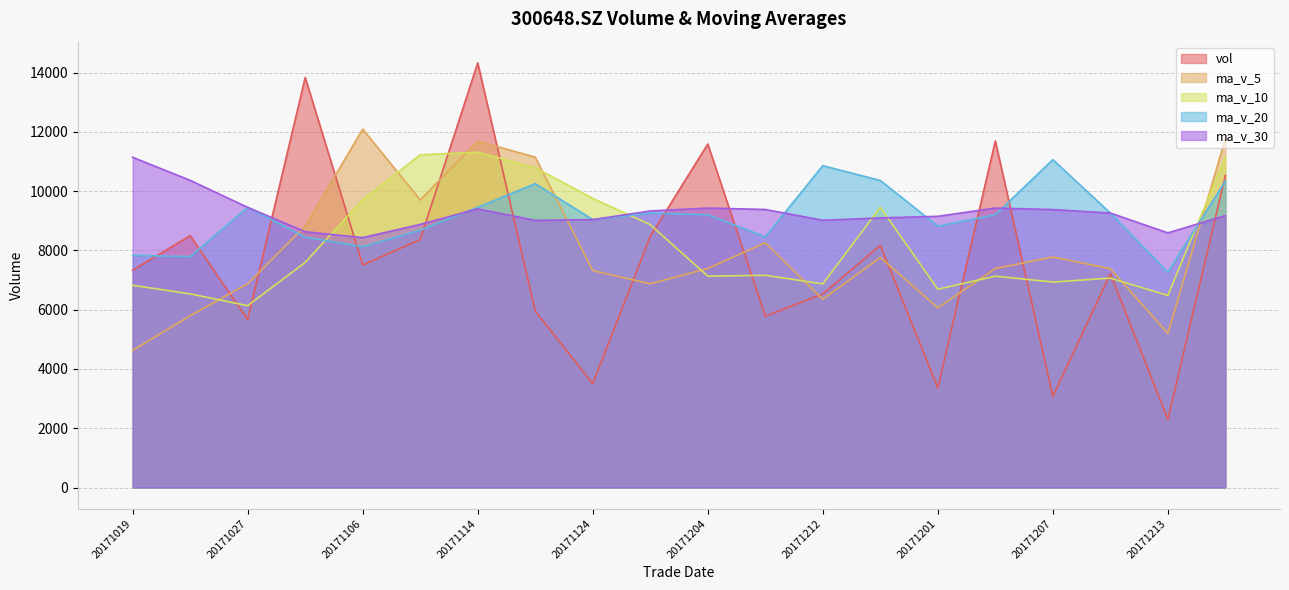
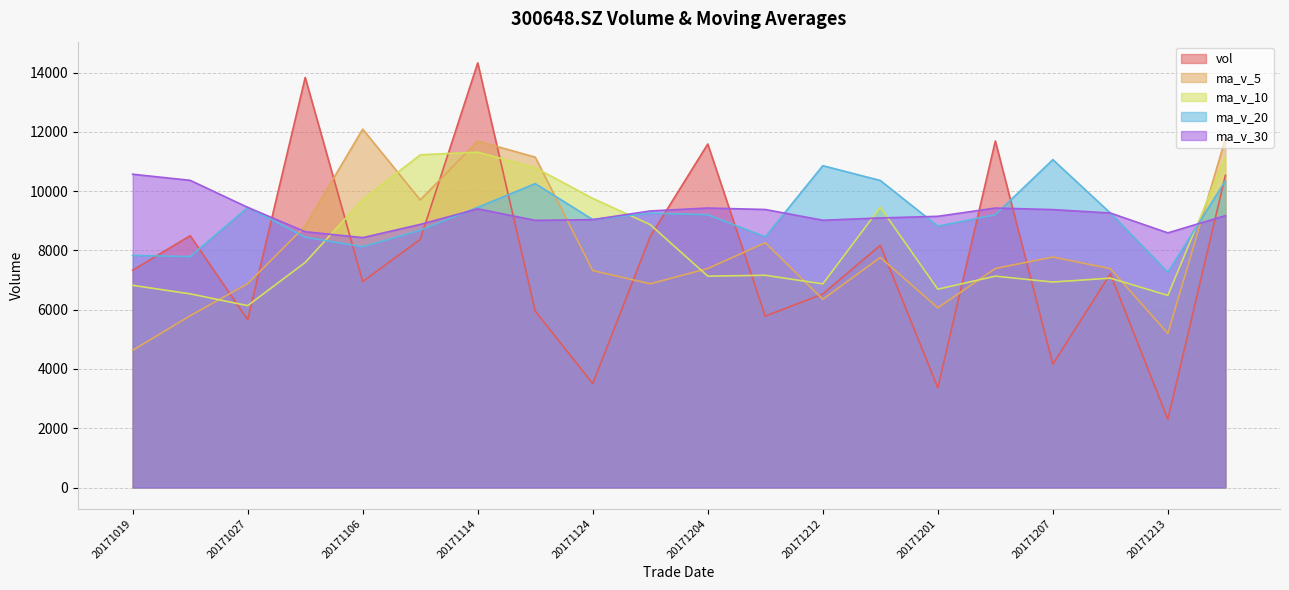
ma_v_30, 20171019: 11100 -> 10600
vol, 20171106: 7500 -> 7000
vol, 20171207: 3100 -> 4200
